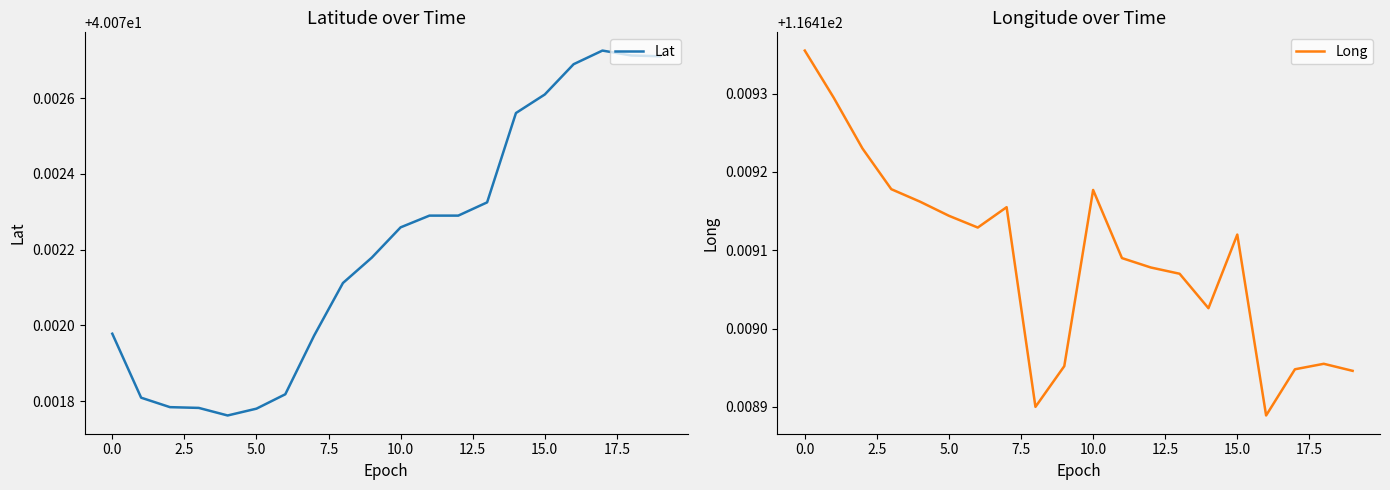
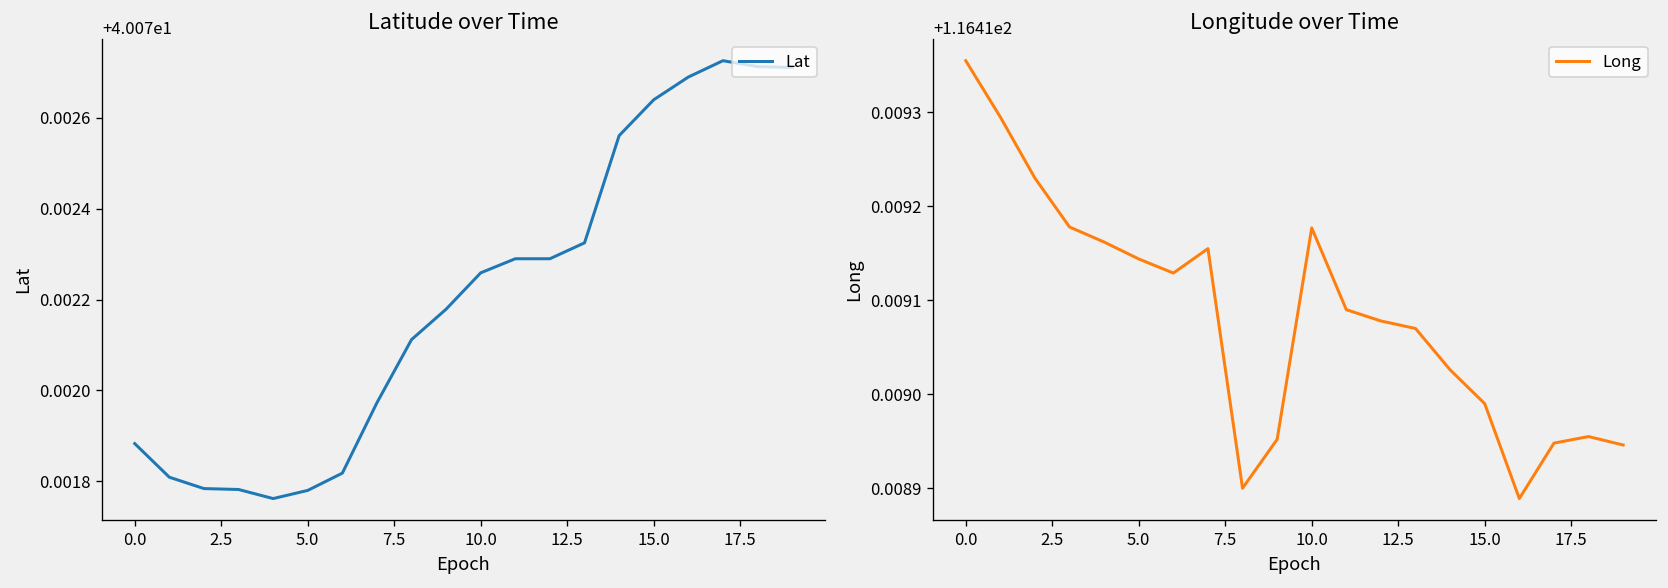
Latitude over Time, 0.0: 40.07198 -> 40.07188
Latitude over Time, 15.0: 40.07261 -> 40.07264
Longitude over Time, 15.0: 116.41912 -> 116.41899
